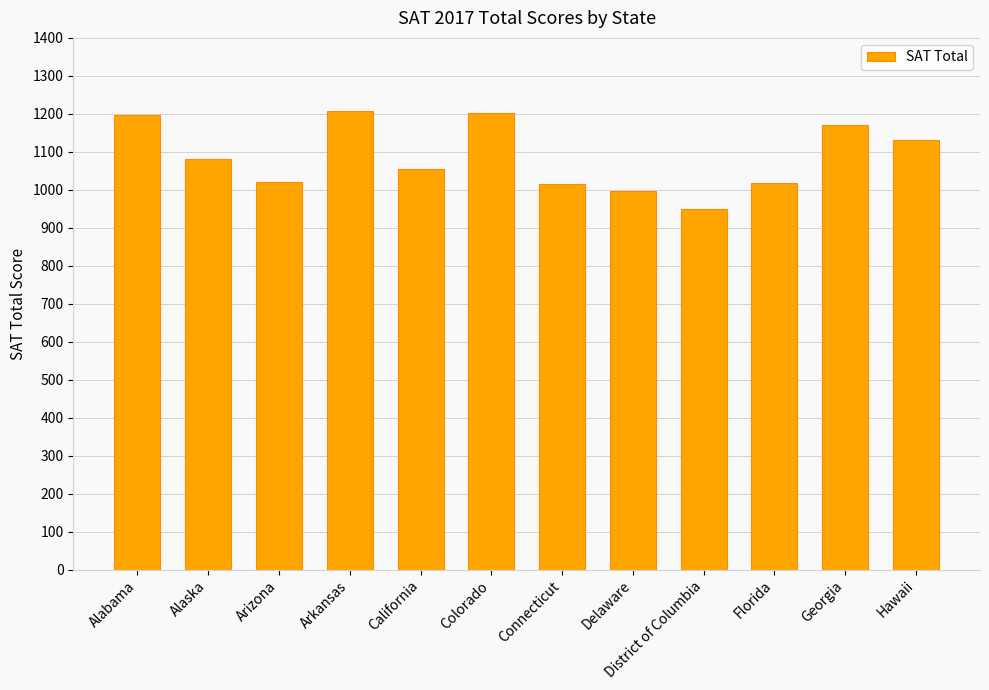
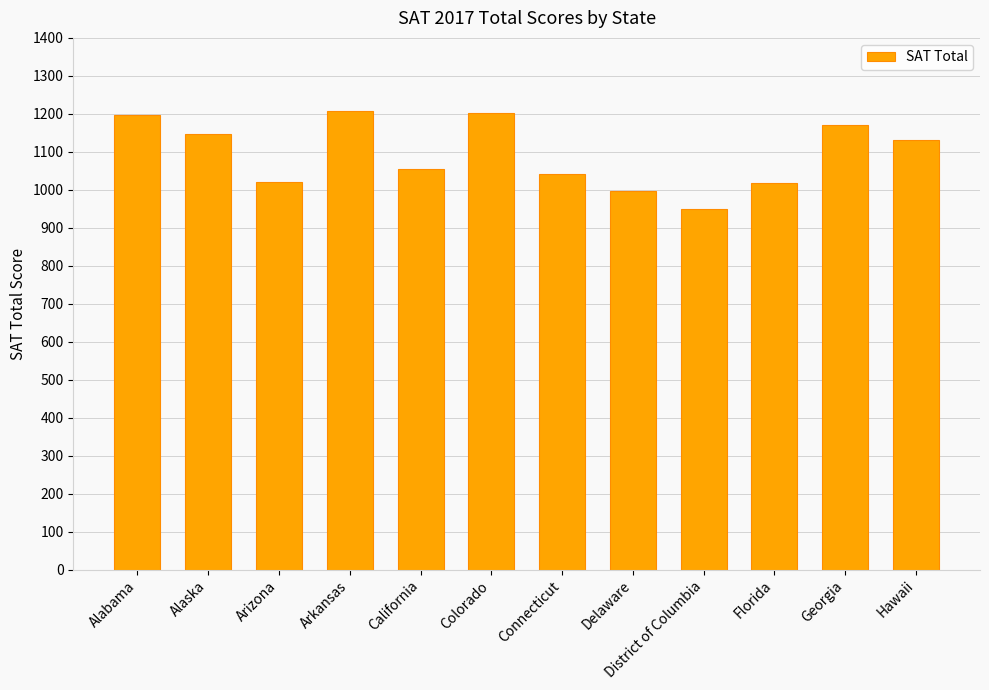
Alaska: 1080 -> 1150
Connecticut: 1010 -> 1040
